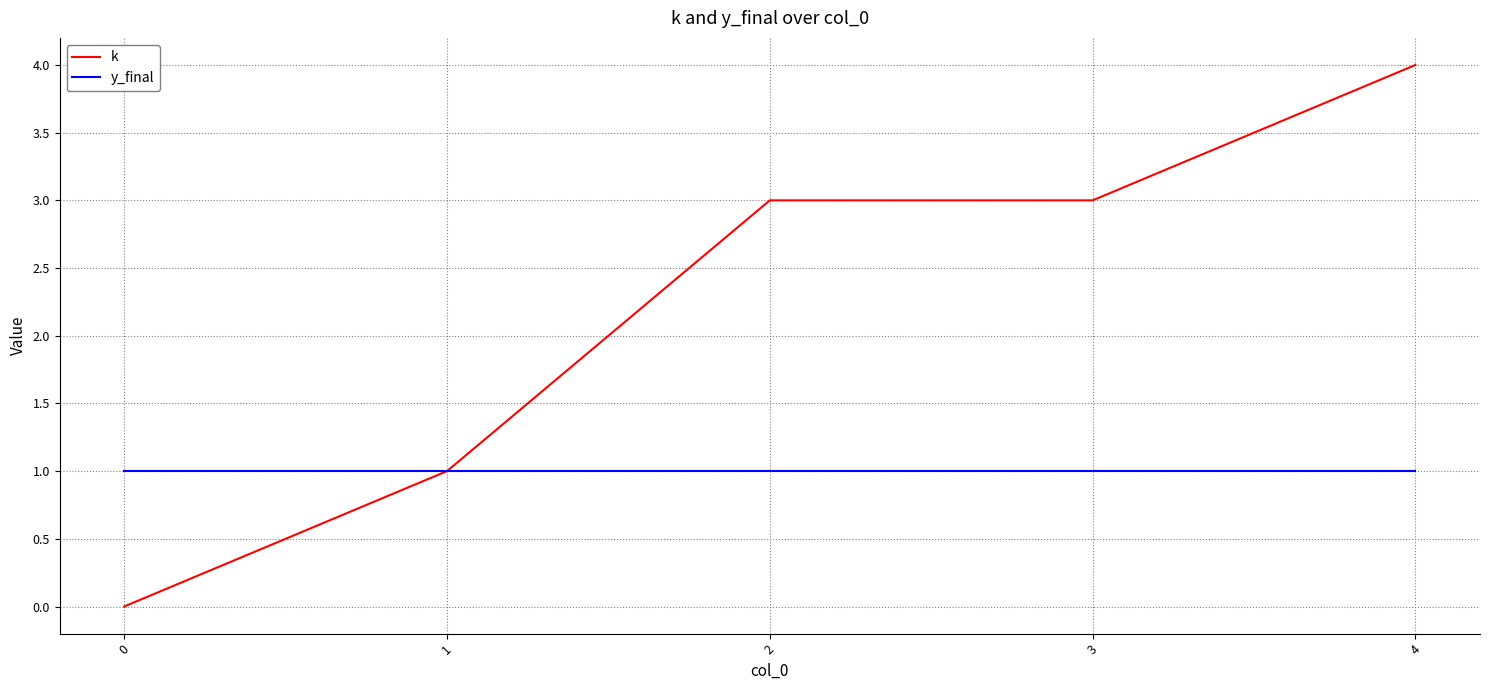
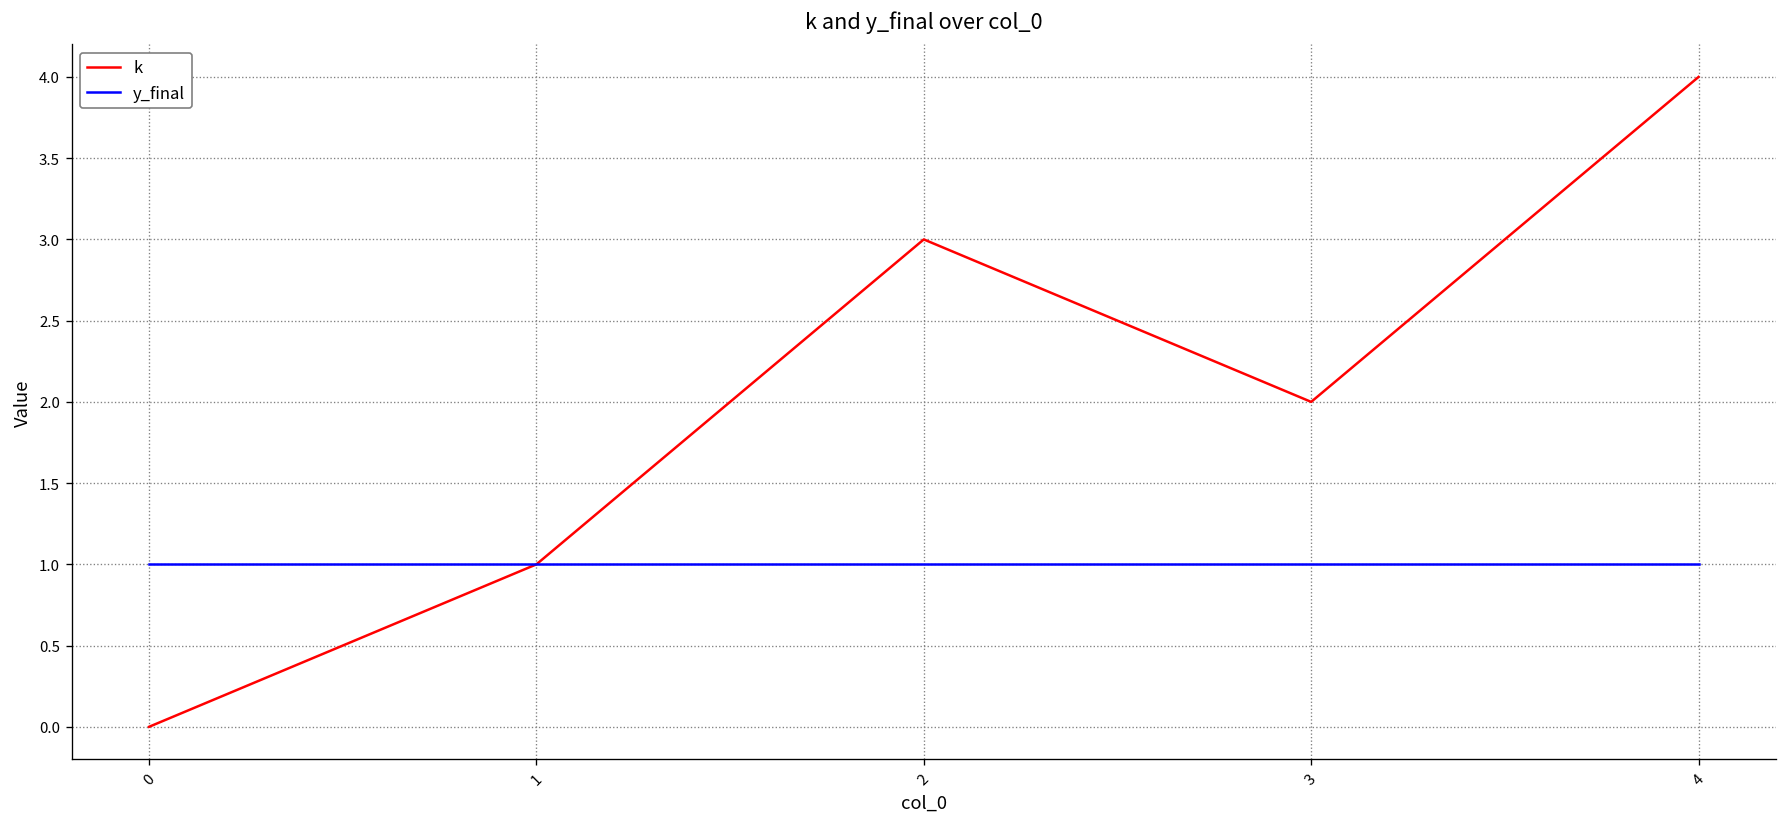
k, 3: 3 -> 2
